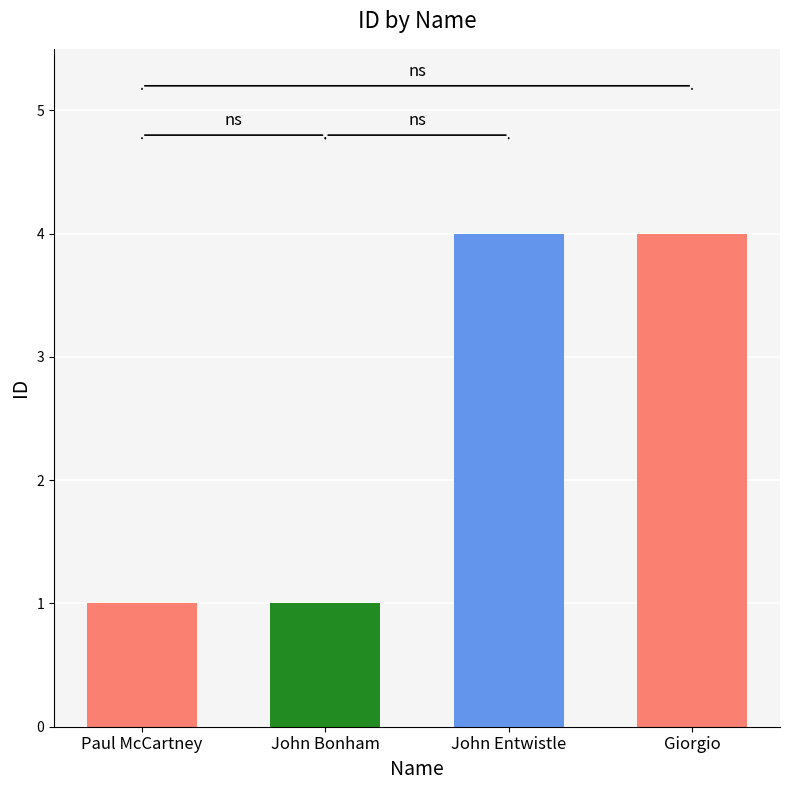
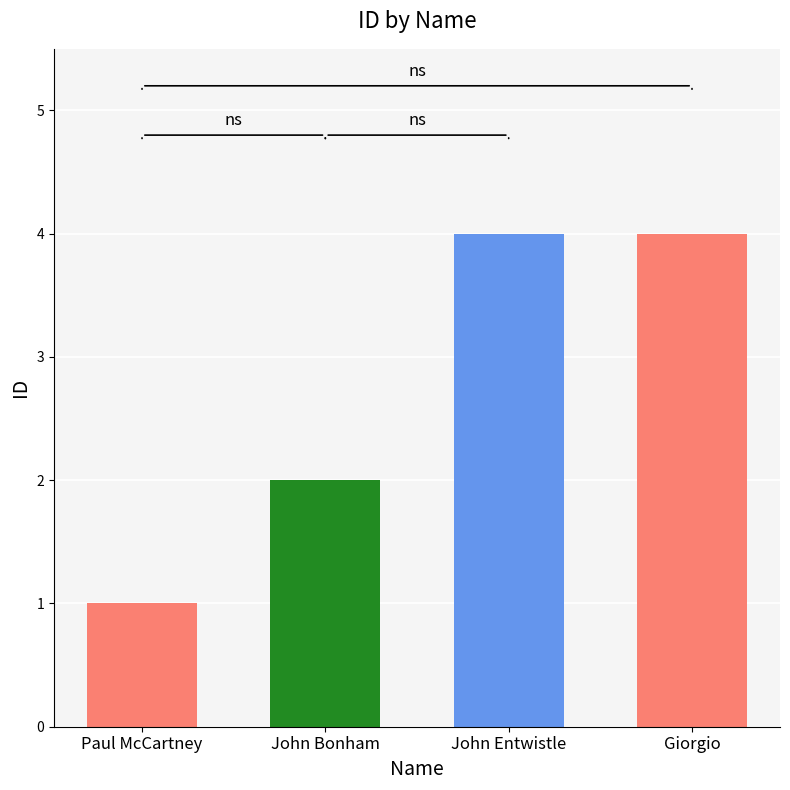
John Bonham: 1 -> 2
